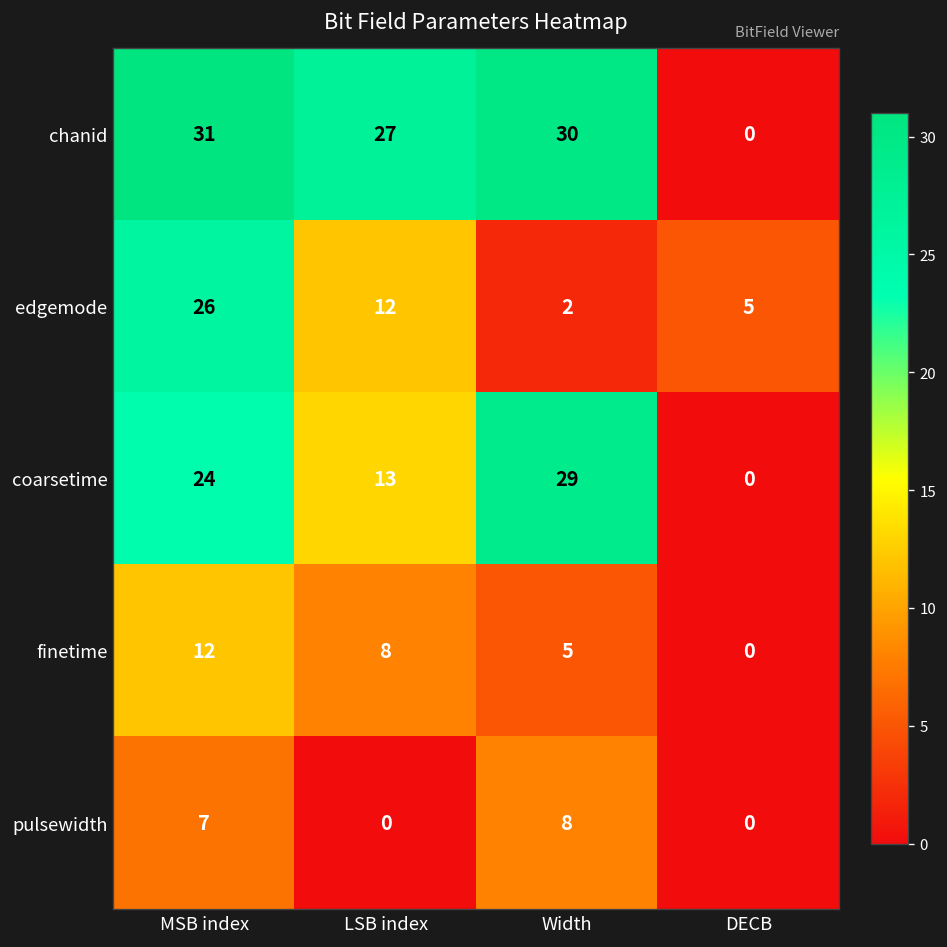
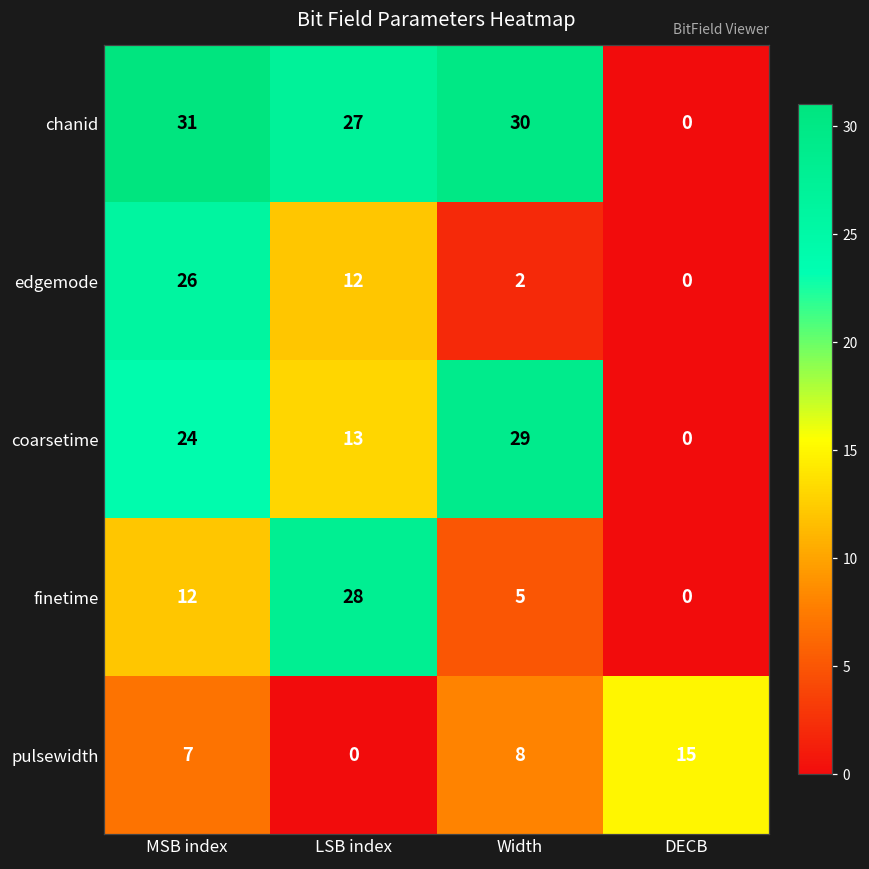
edgemode, DECB: 5 -> 0
finetime, LSB index: 8 -> 28
pulsewidth, DECB: 0 -> 15
